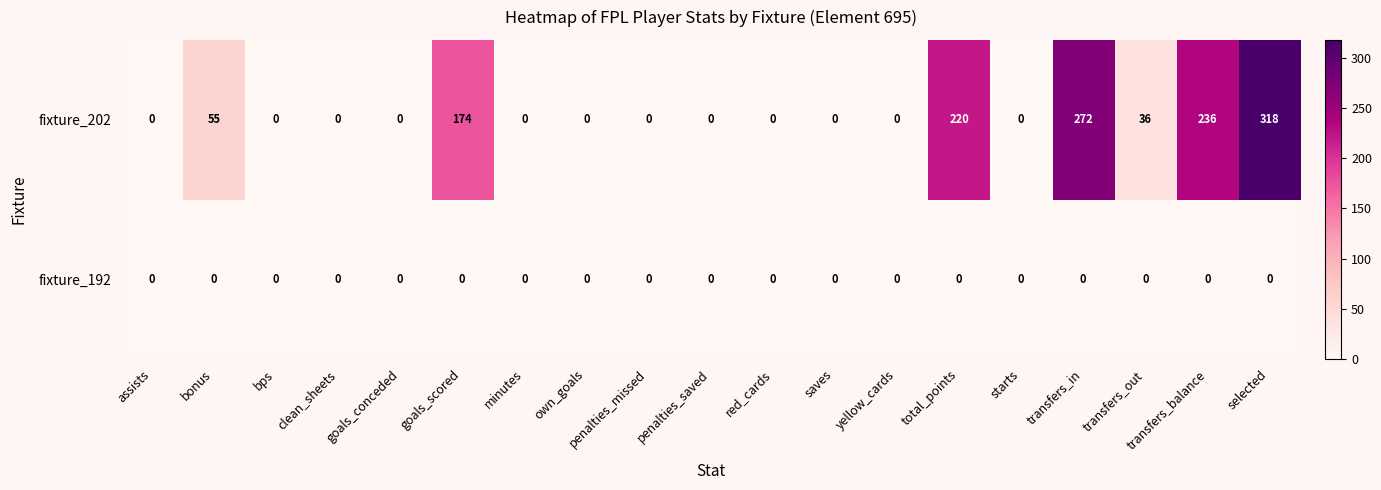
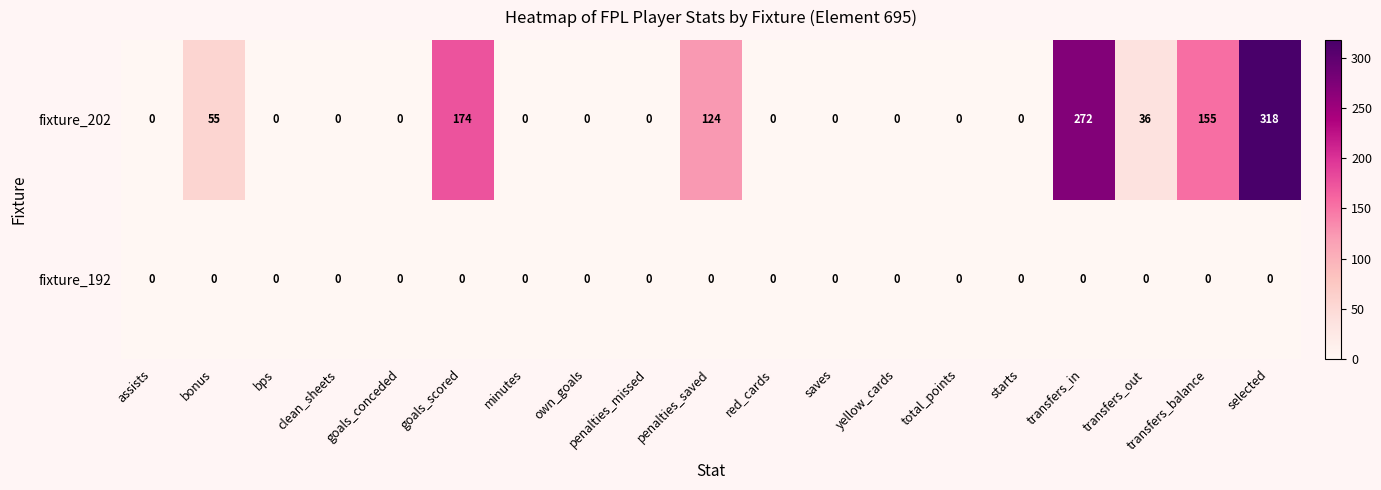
fixture_202, penalties_saved: 0 -> 124
fixture_202, total_points: 220 -> 0
fixture_202, transfers_balance: 236 -> 155
